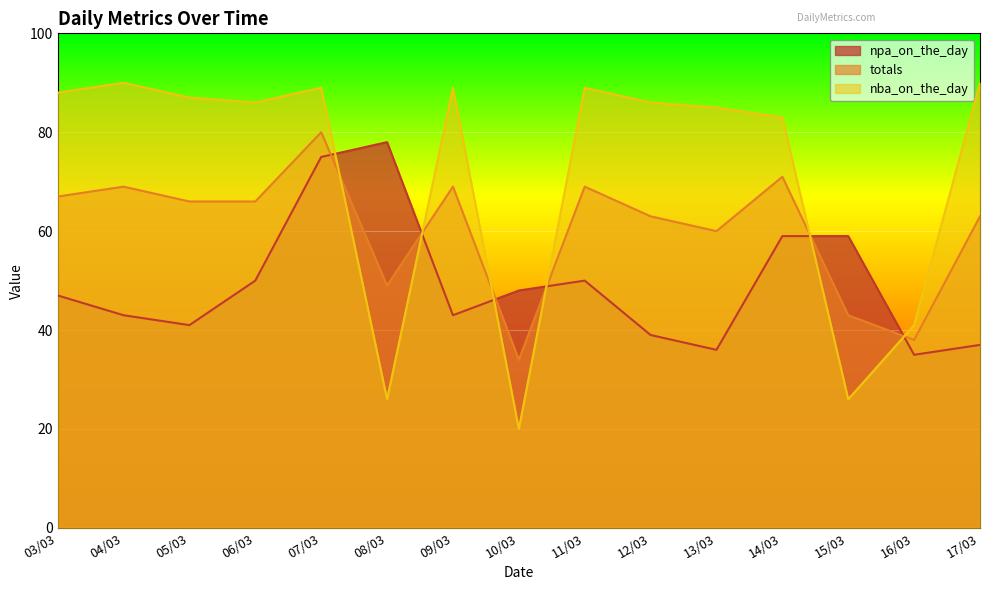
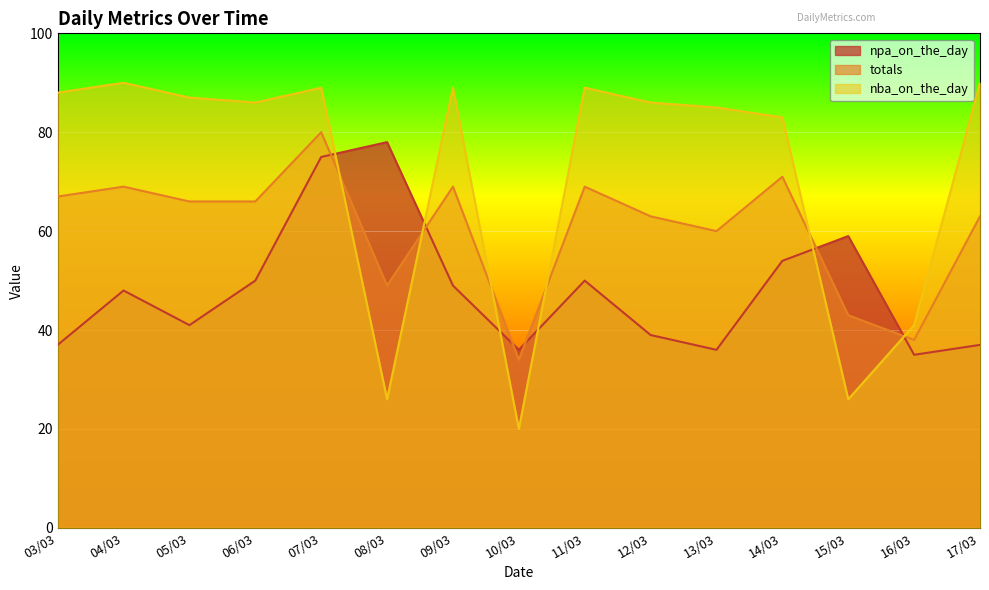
npa_on_the_day, 03/03: 47 -> 37
npa_on_the_day, 04/03: 43 -> 48
npa_on_the_day, 09/03: 43 -> 49
npa_on_the_day, 10/03: 48 -> 36
npa_on_the_day, 14/03: 59 -> 54
